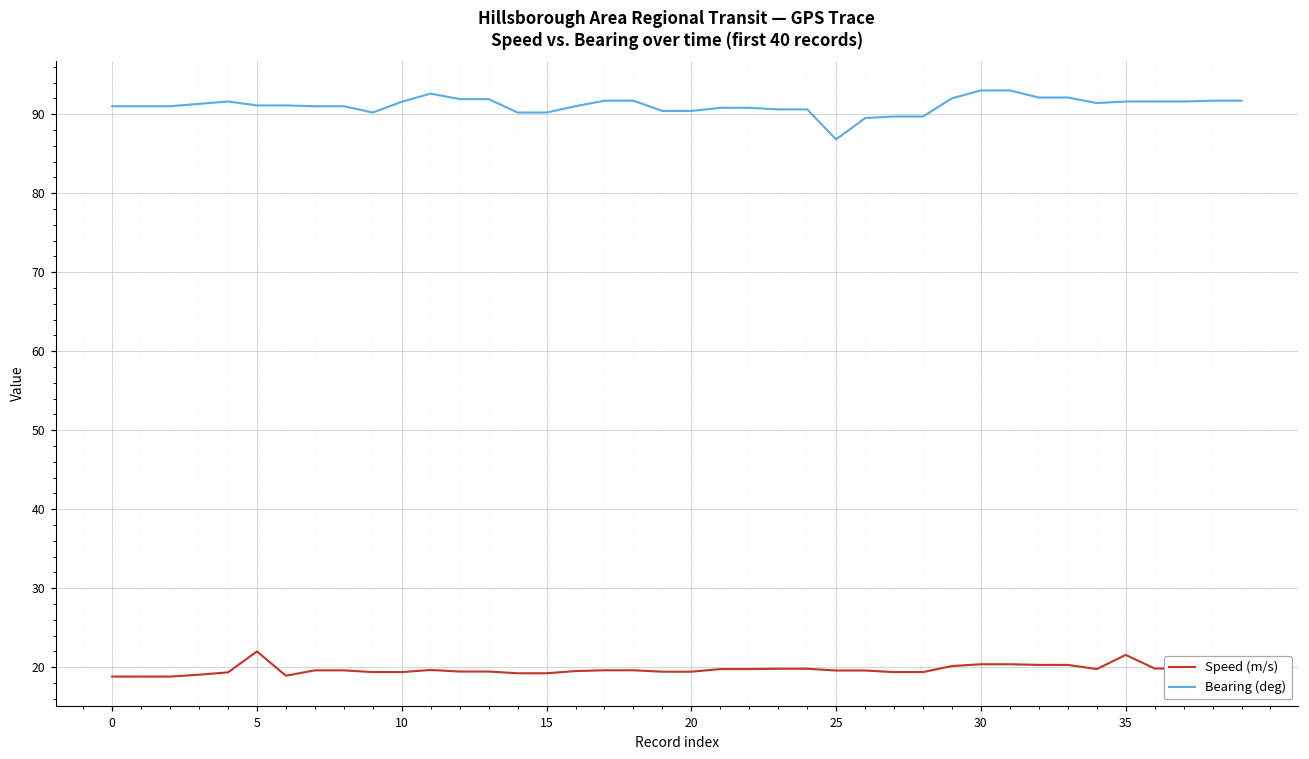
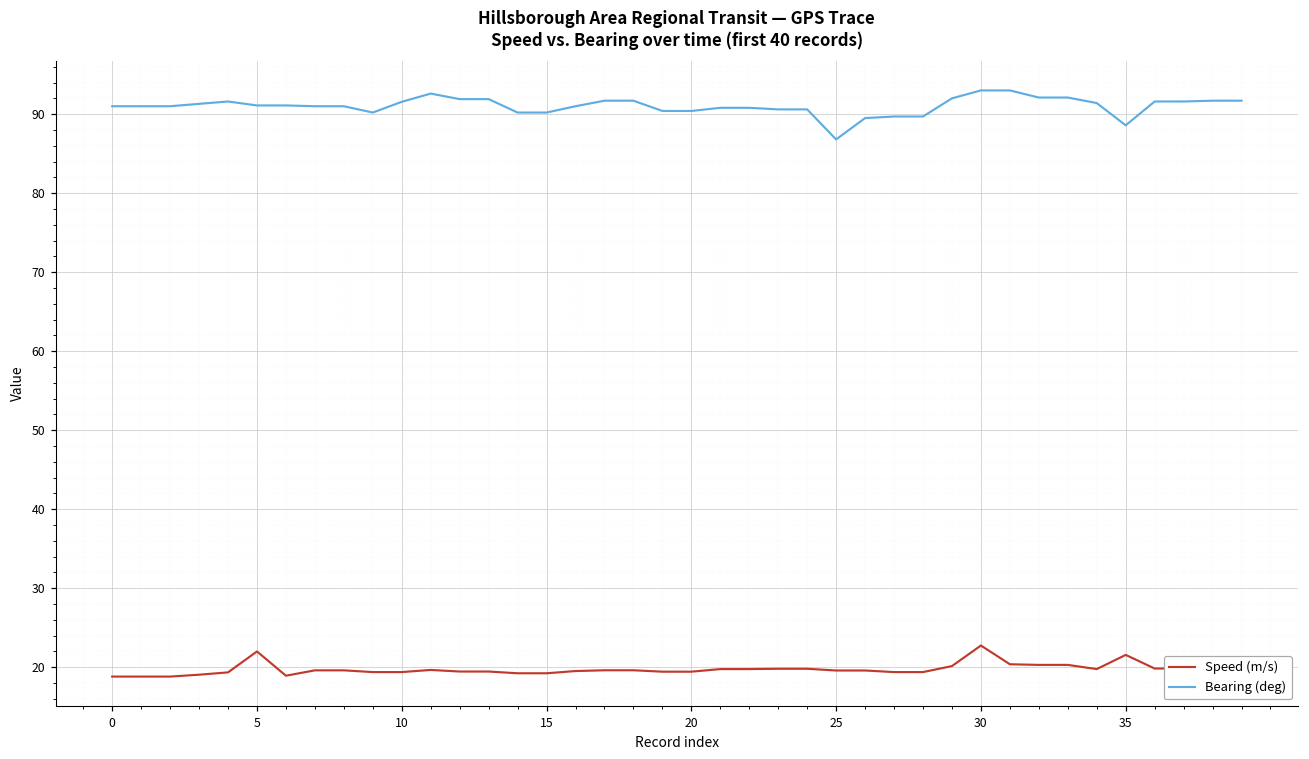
Speed (m/s), 30: 20 -> 23
Bearing (deg), 35: 92 -> 89
